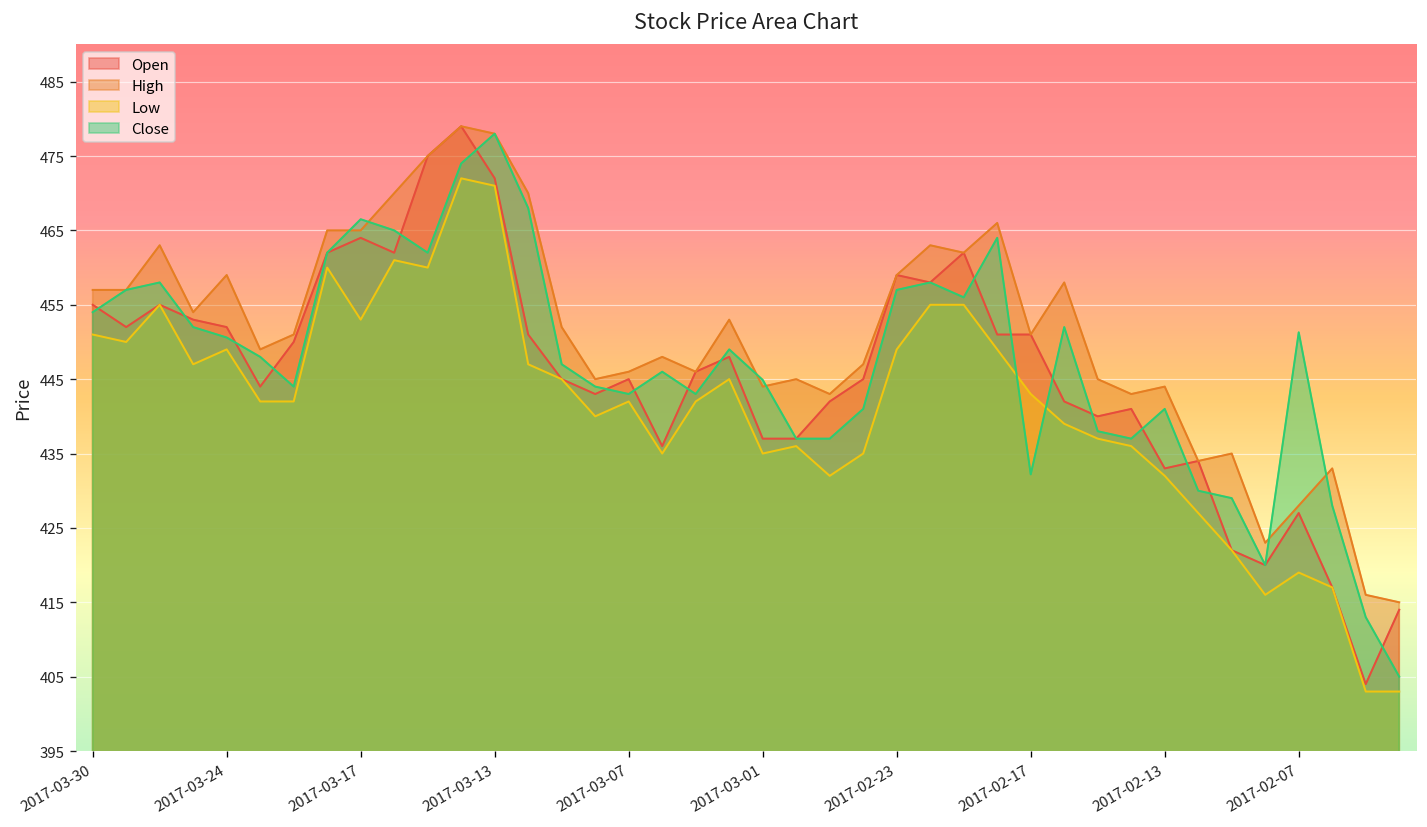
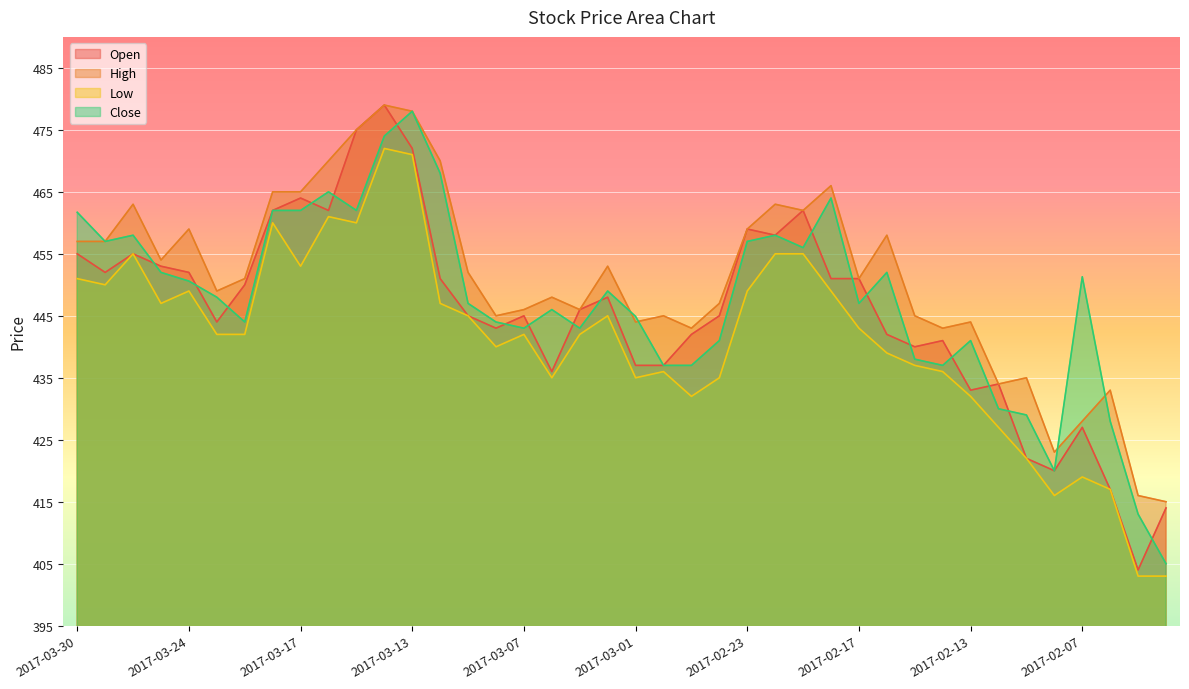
Close, 2017-03-30: 454 -> 462
Close, 2017-03-17: 467 -> 462
Close, 2017-02-17: 432 -> 447
